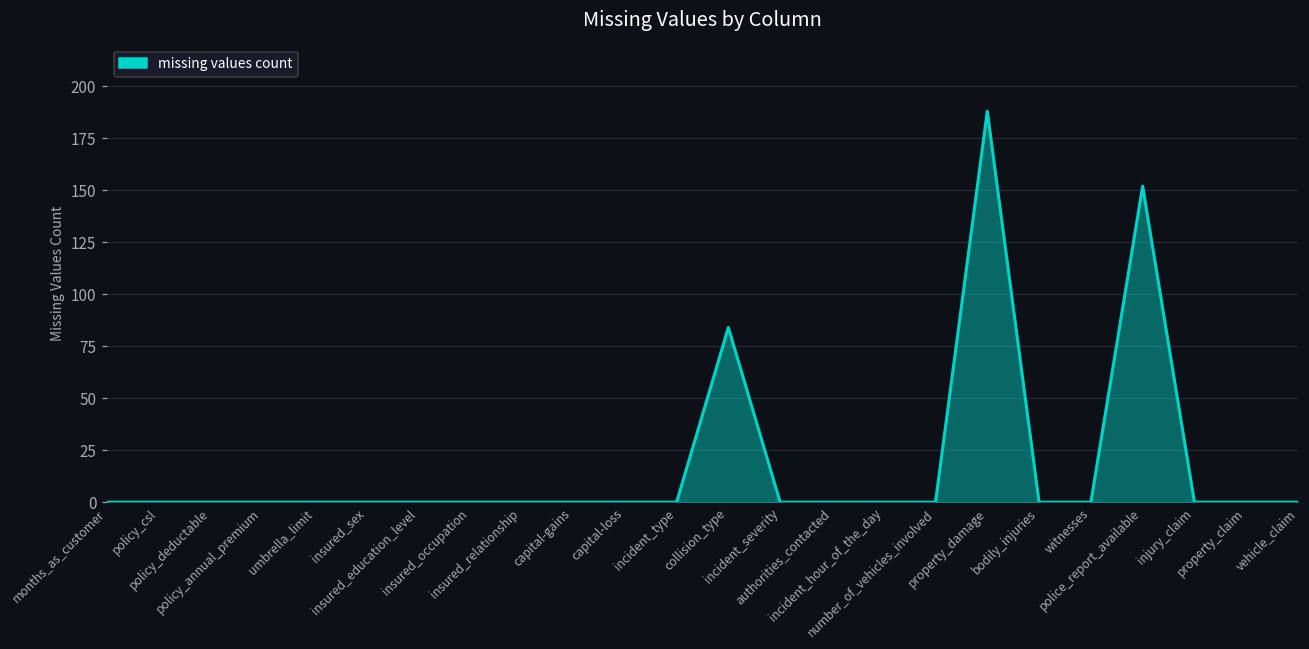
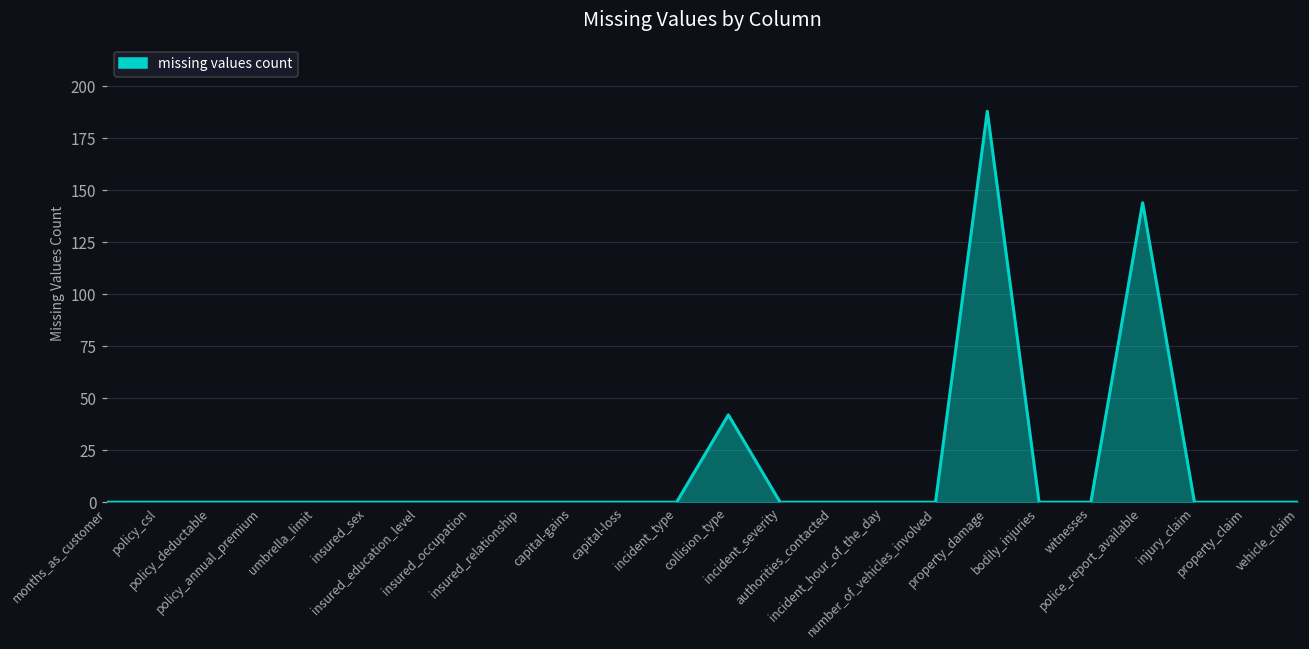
collision_type: 84 -> 42
police_report_available: 152 -> 144
